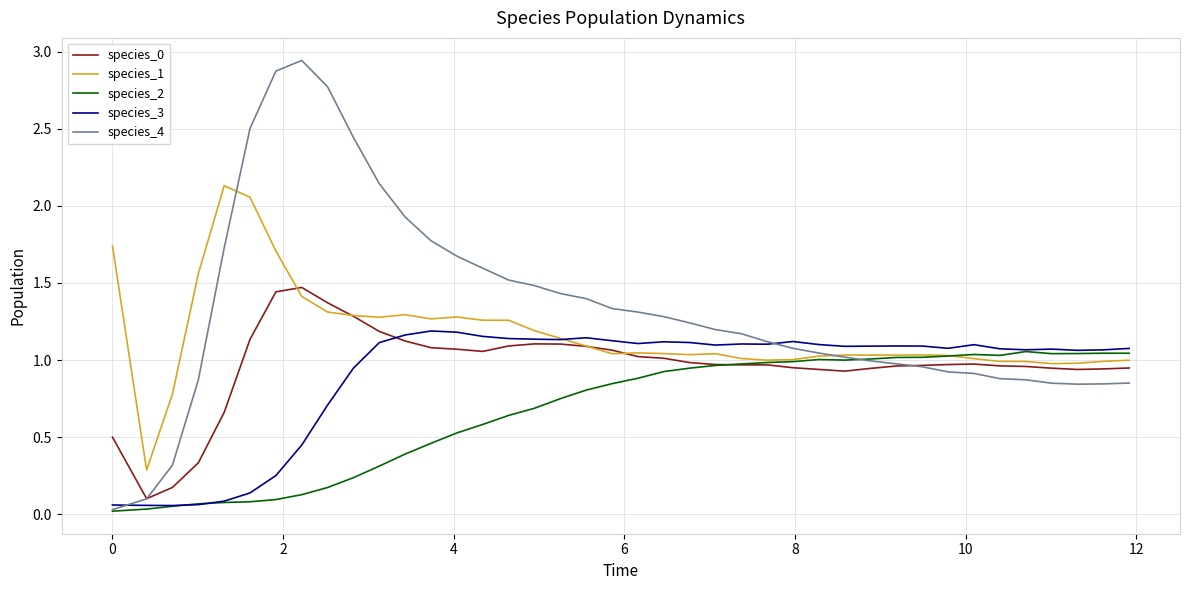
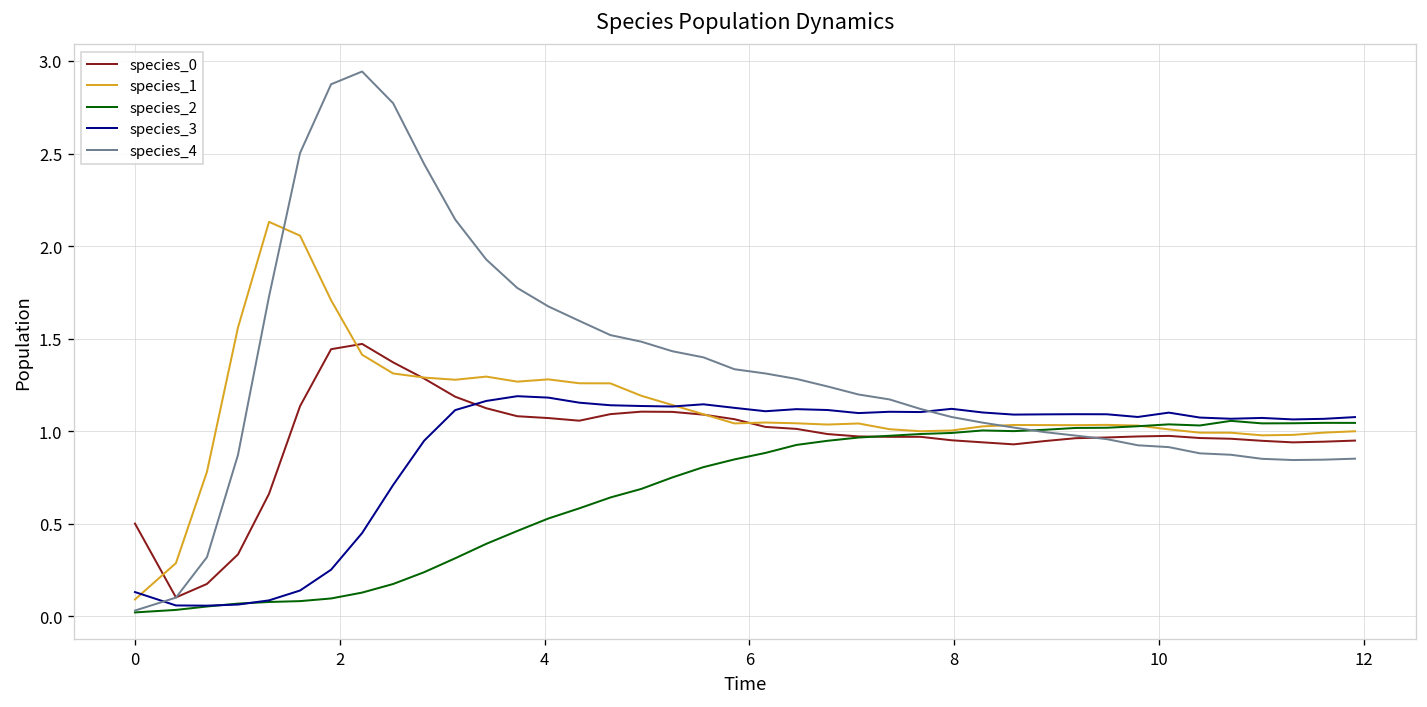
species_1, 0: 1.74 -> 0.09
species_3, 0: 0.06 -> 0.13
